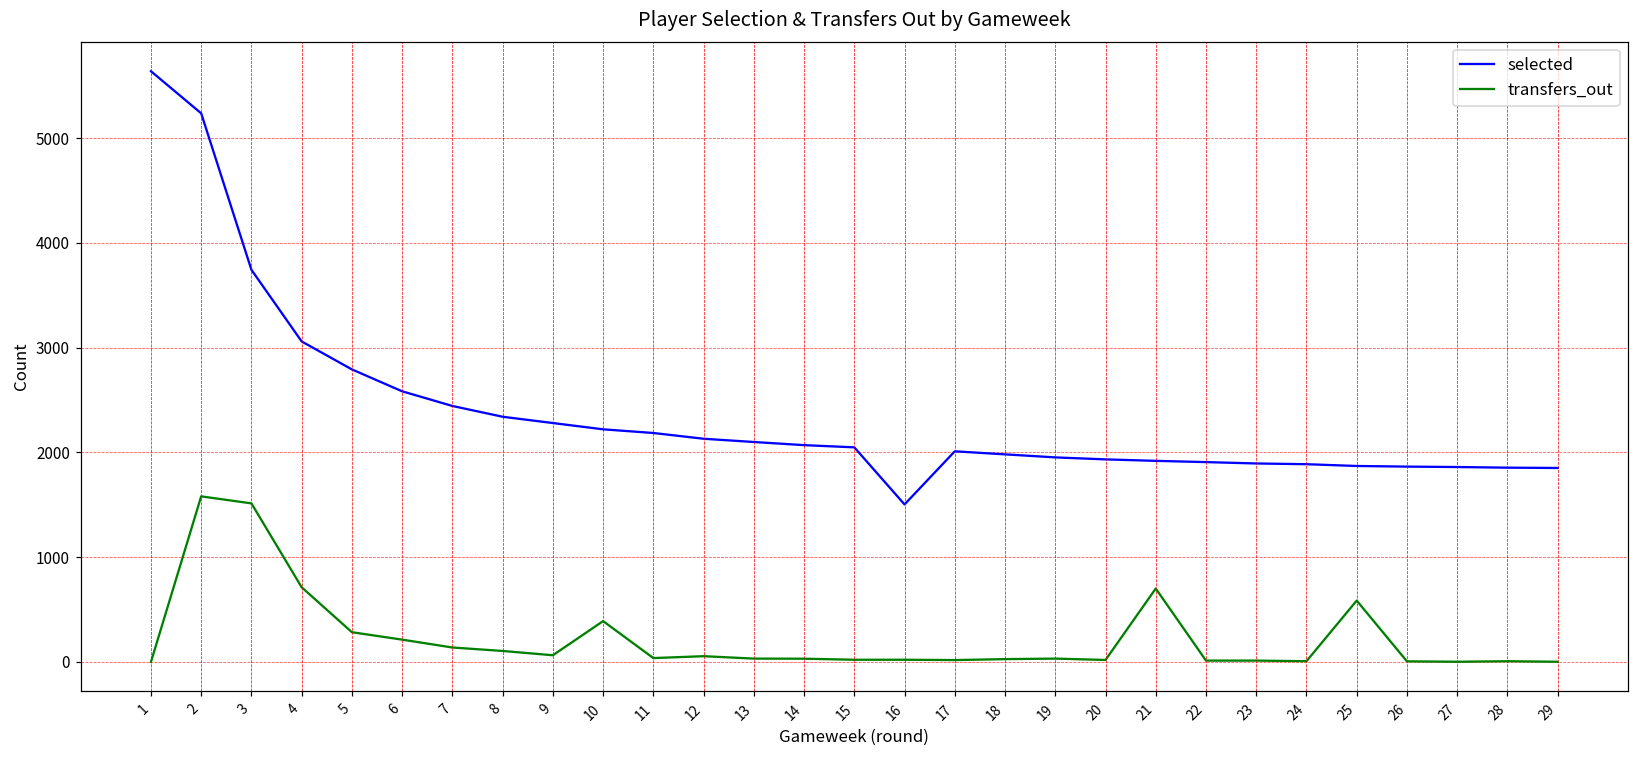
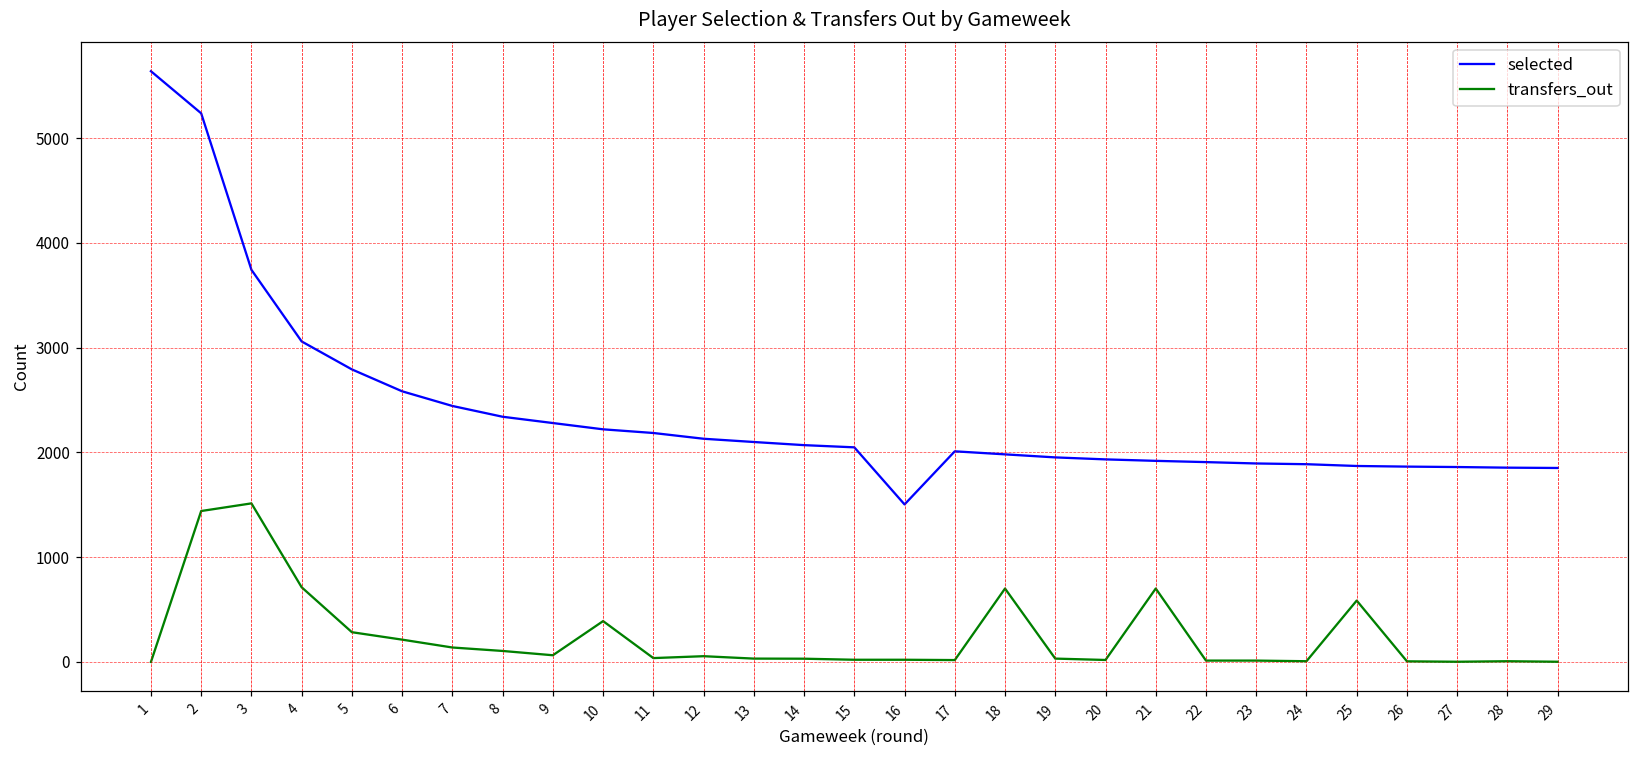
transfers_out, 2: 1600 -> 1400
transfers_out, 18: 0 -> 700
